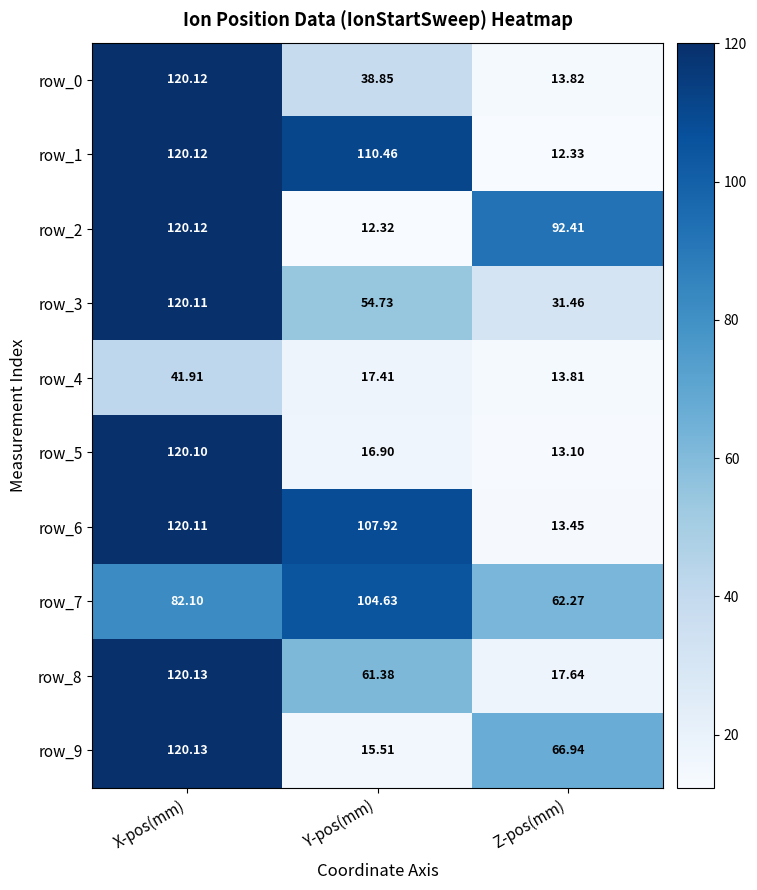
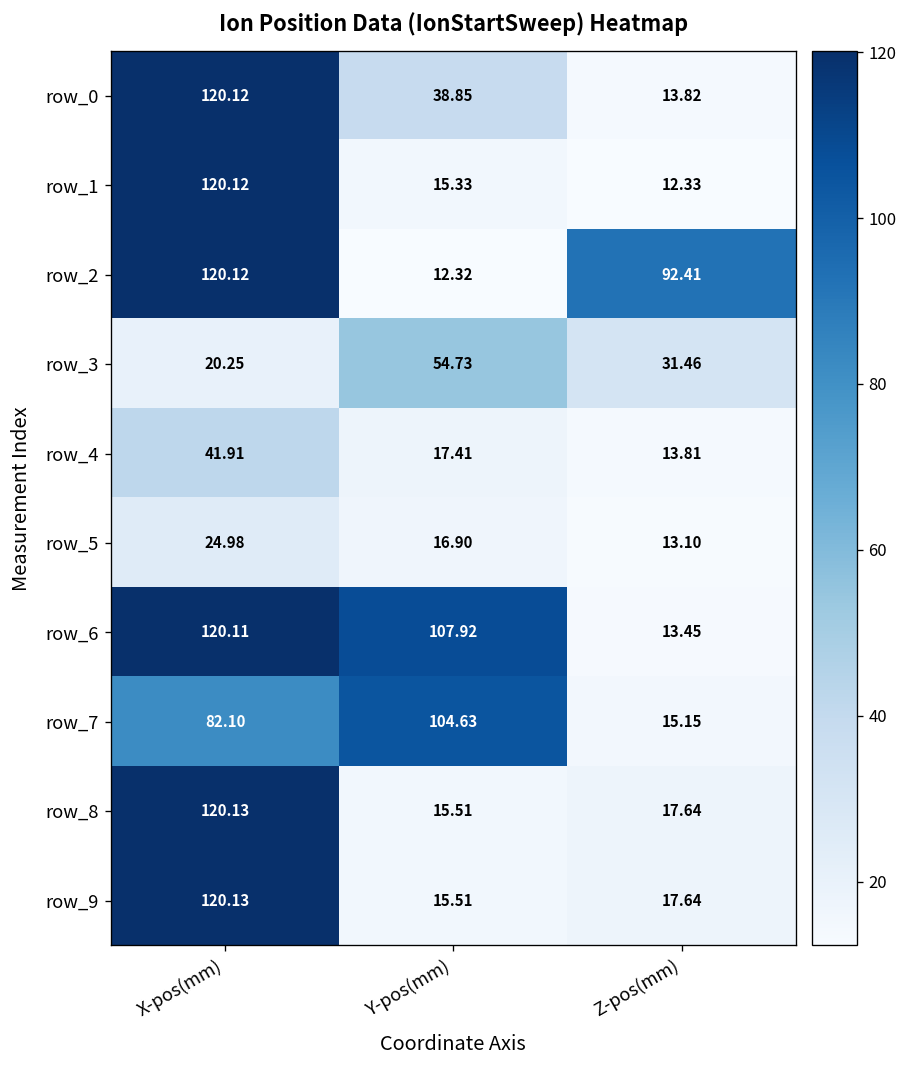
row_1, Y-pos(mm): 110.46 -> 15.33
row_3, X-pos(mm): 120.11 -> 20.25
row_5, X-pos(mm): 120.10 -> 24.98
row_7, Z-pos(mm): 62.27 -> 15.15
row_8, Y-pos(mm): 61.38 -> 15.51
row_9, Z-pos(mm): 66.94 -> 17.64
